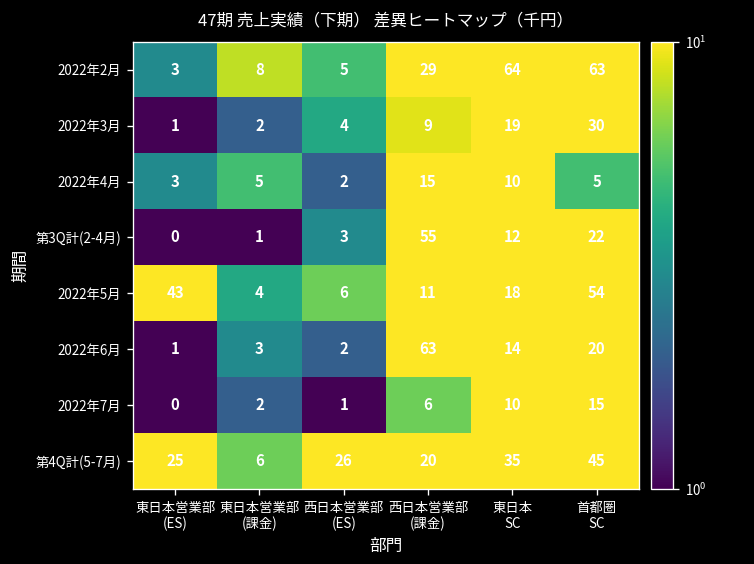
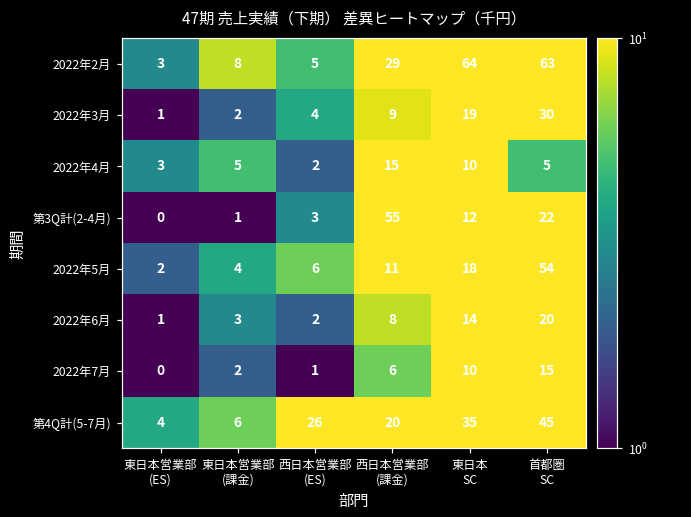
2022年5月, 東日本営業部 (ES): 43 -> 2
2022年6月, 西日本営業部 (課金): 63 -> 8
第4Q計(5-7月), 東日本営業部 (ES): 25 -> 4
